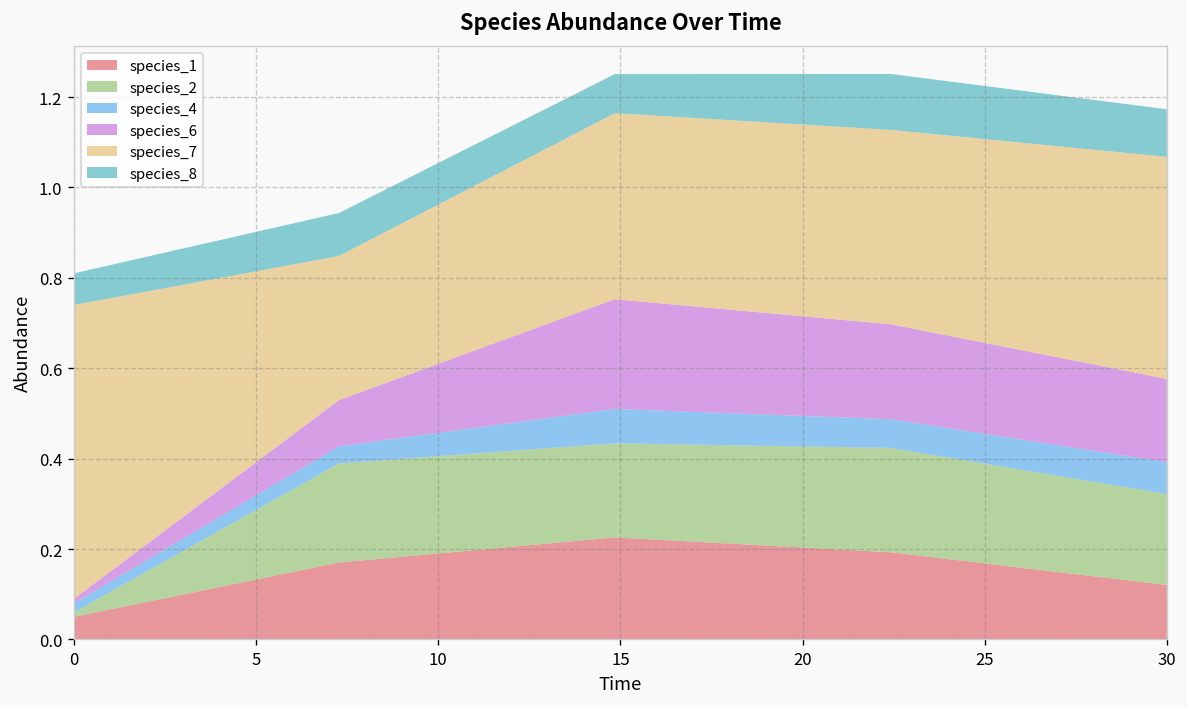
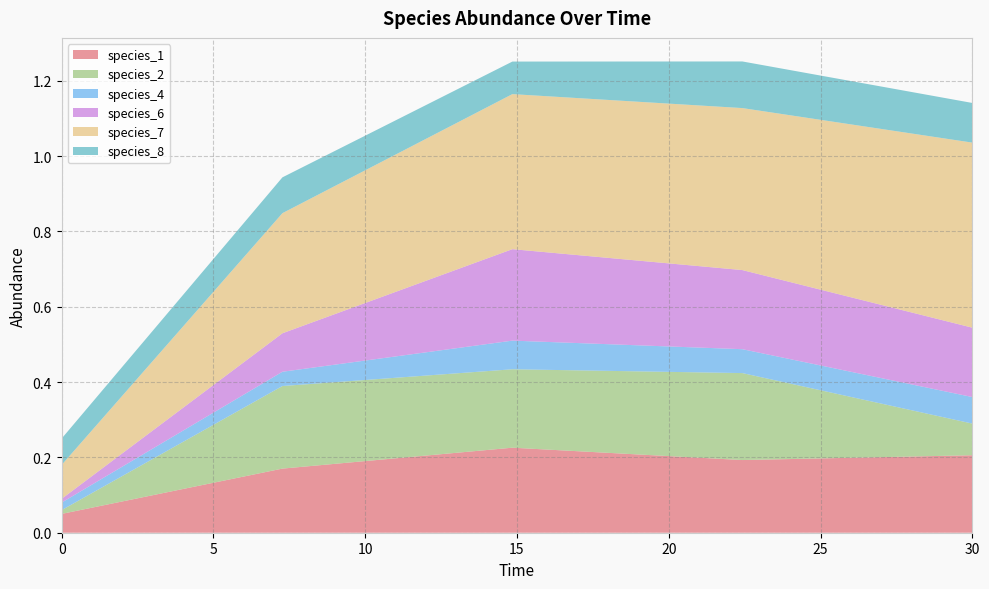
species_7, 0: 0.65 -> 0.09
species_1, 30: 0.12 -> 0.21
species_2, 30: 0.20 -> 0.08
